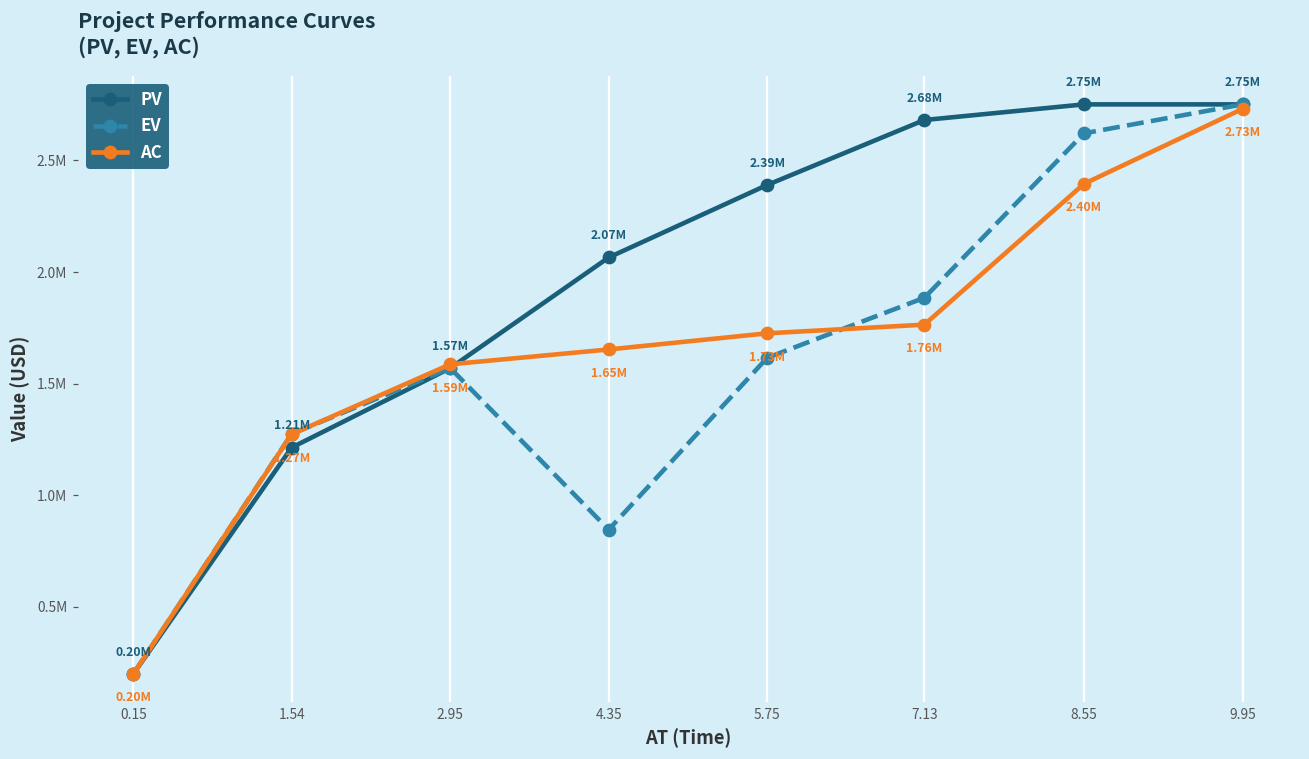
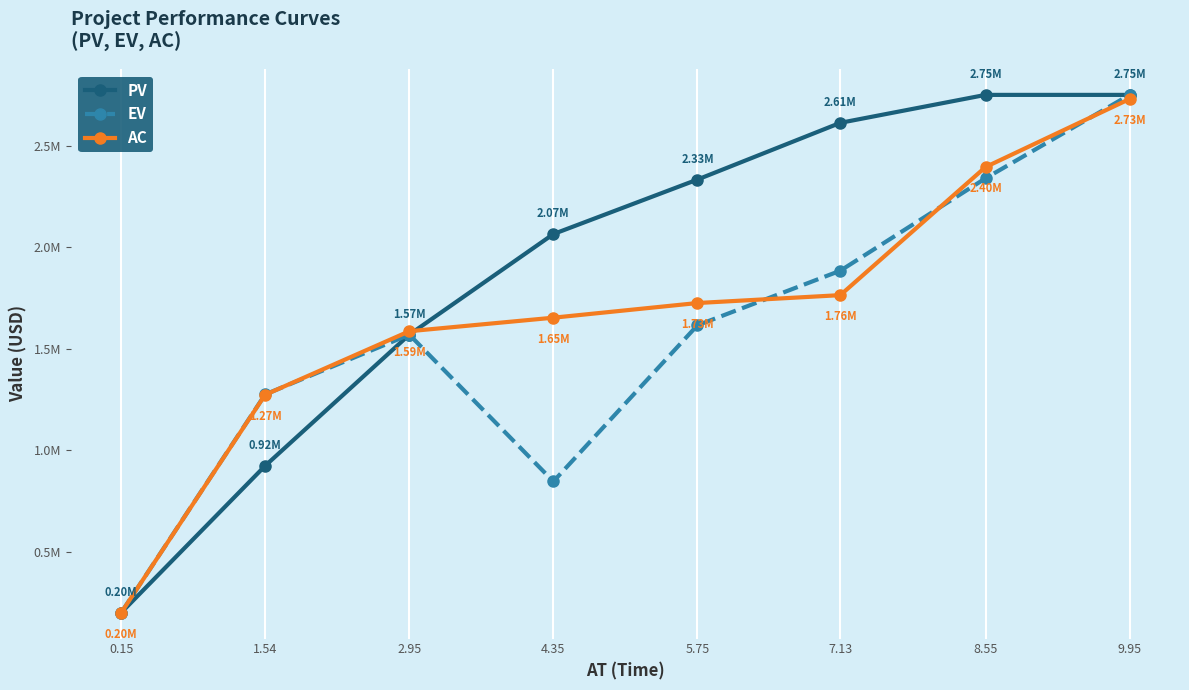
PV, 1.54: 1.21M -> 0.92M
PV, 5.75: 2.39M -> 2.33M
PV, 7.13: 2.68M -> 2.61M
EV, 8.55: 2620000 -> 2340000
